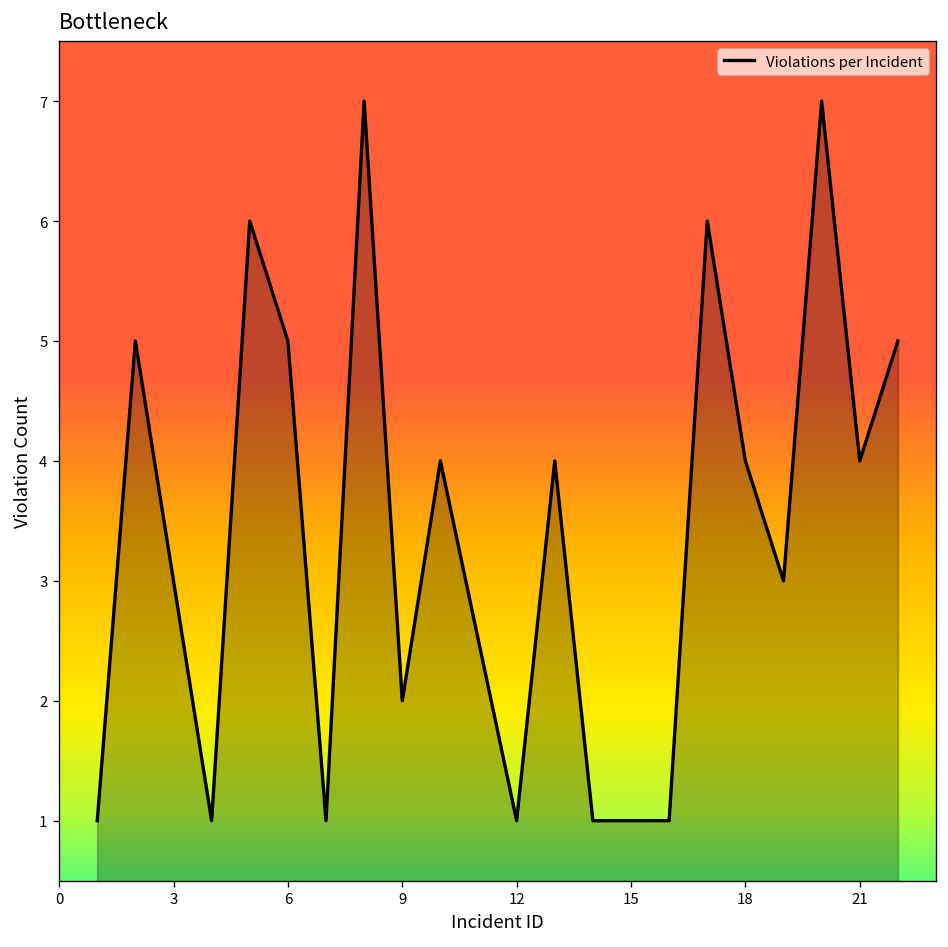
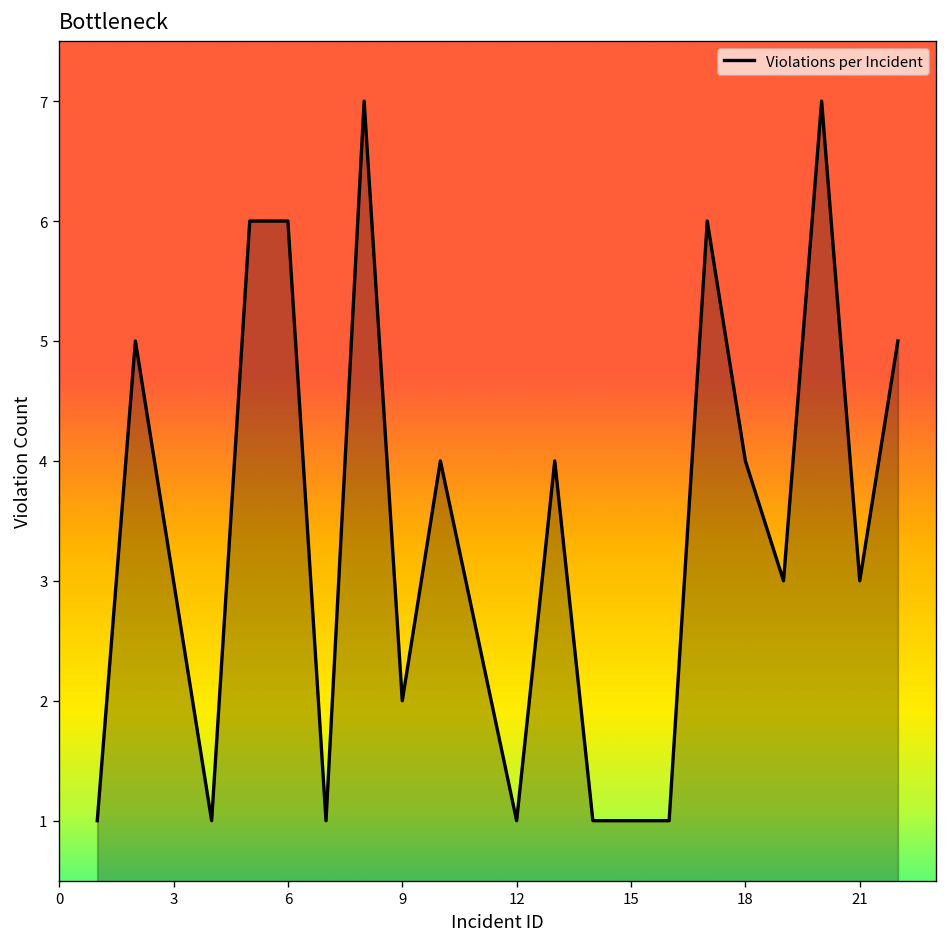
6: 5 -> 6
21: 4 -> 3
